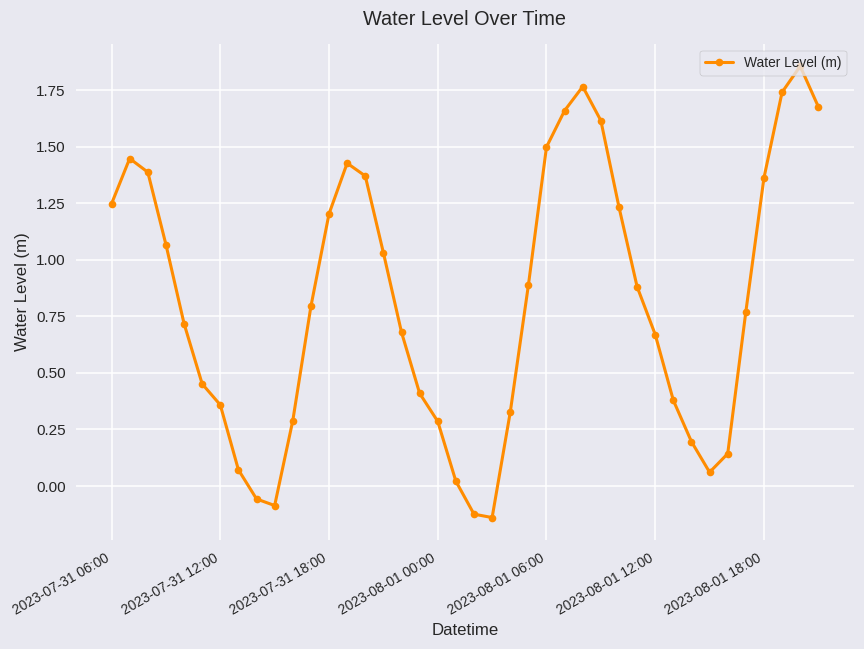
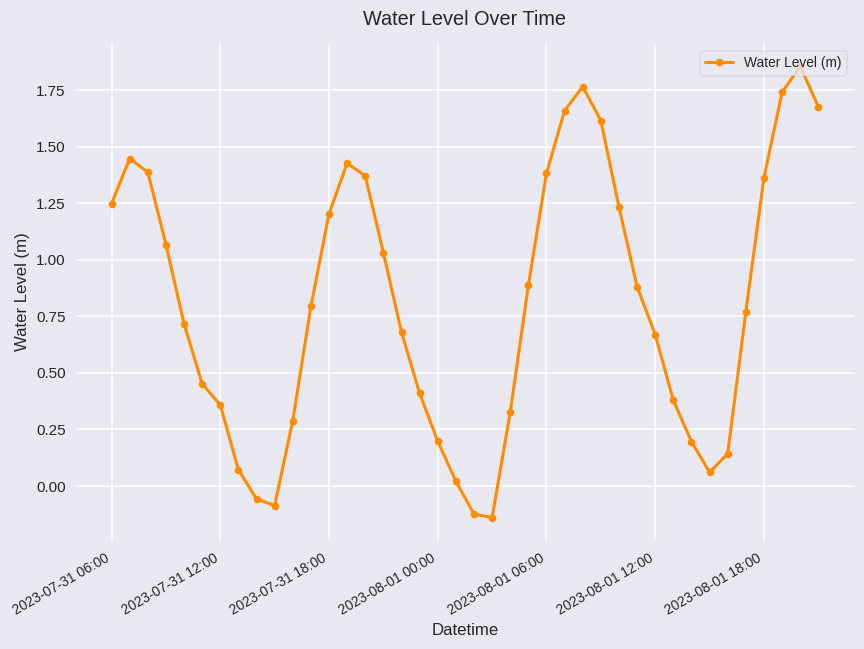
2023-08-01 00:00: 0.29 -> 0.20
2023-08-01 06:00: 1.50 -> 1.38
